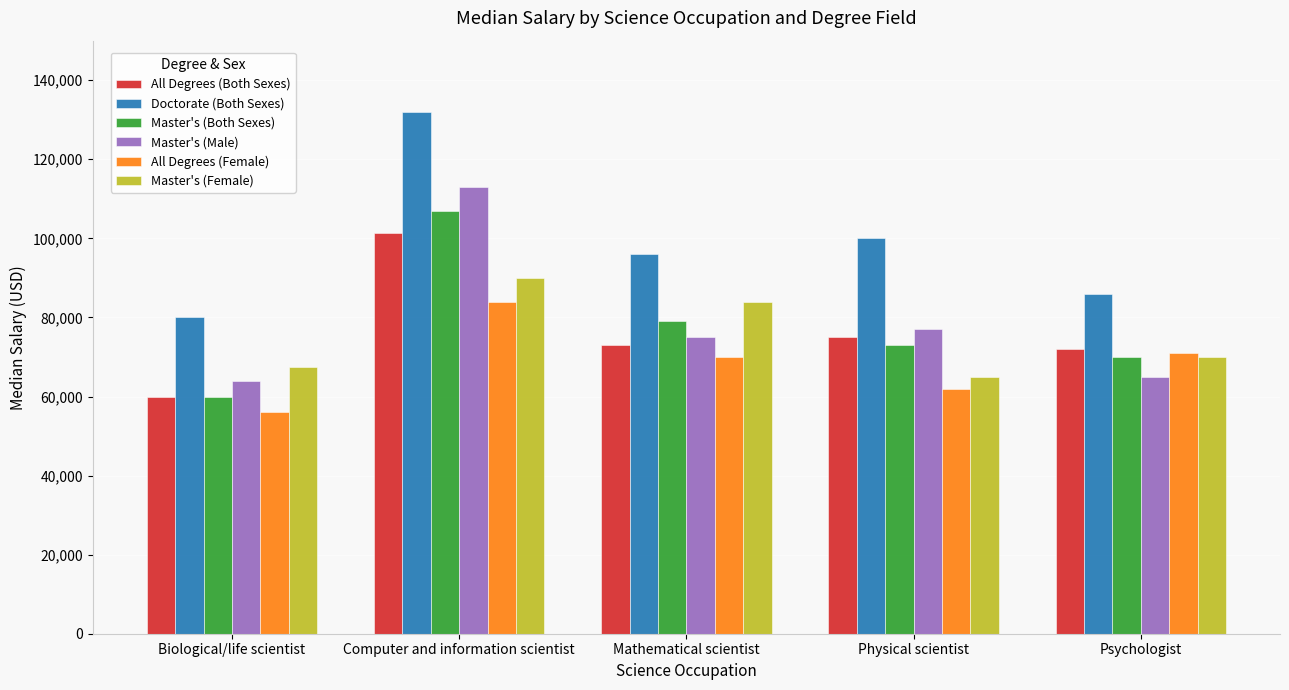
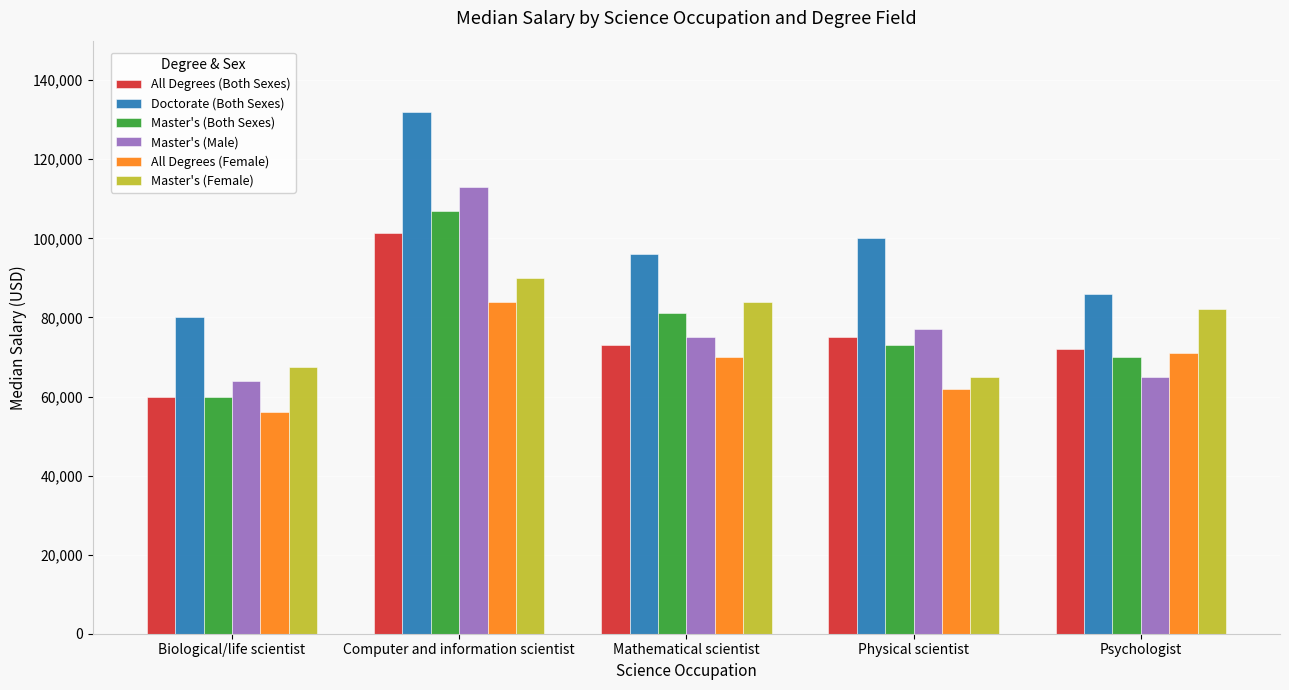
Master's (Both Sexes), Mathematical scientist: 79,000 -> 81,000
Master's (Female), Psychologist: 70,000 -> 82,000
